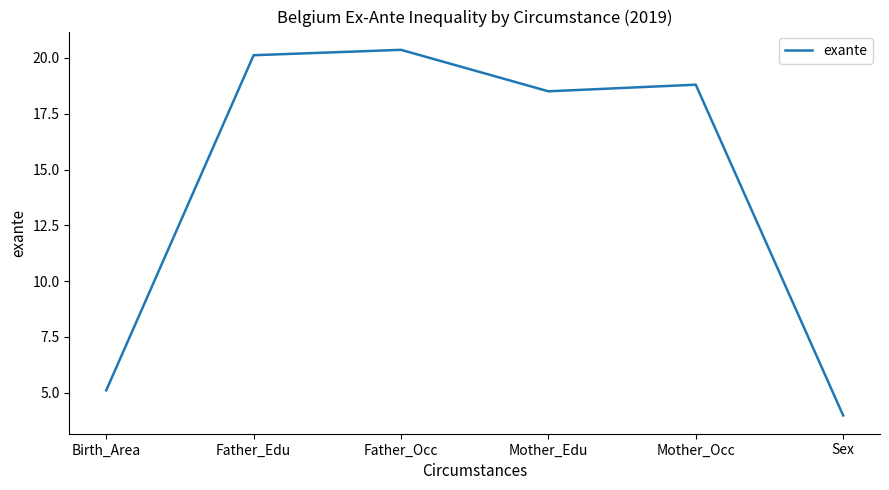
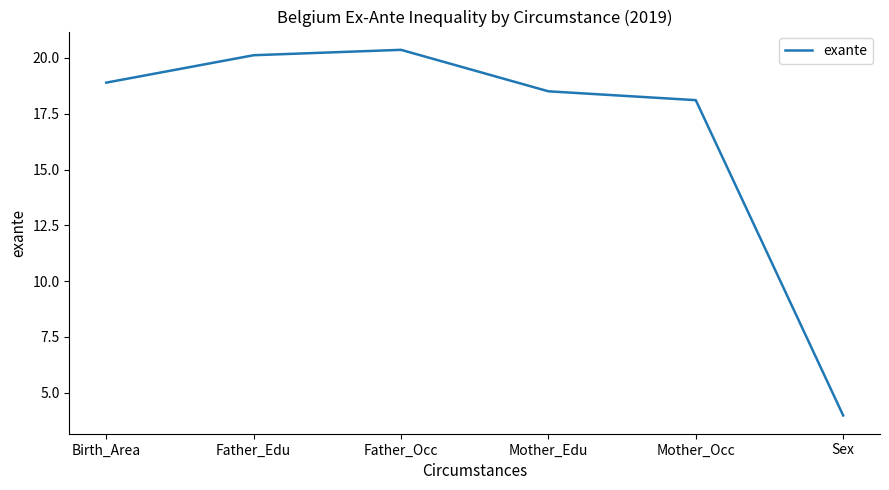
Birth_Area: 5.1 -> 18.9
Mother_Occ: 18.8 -> 18.1
